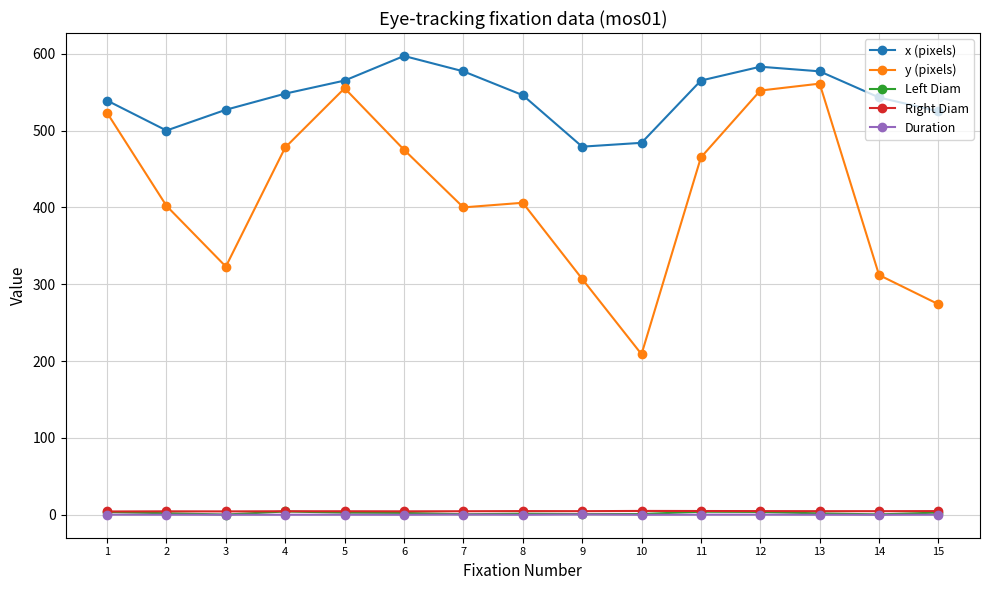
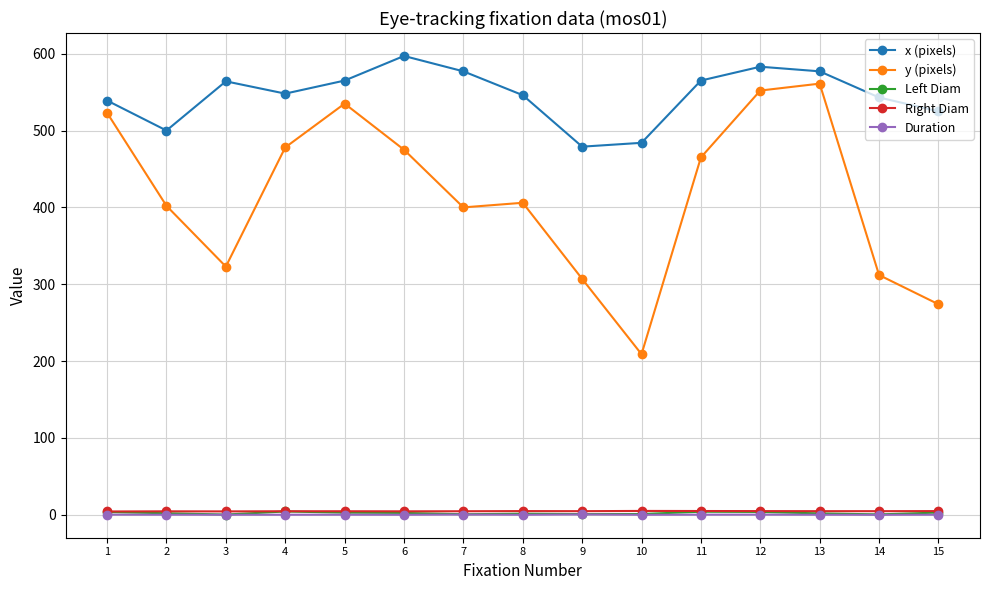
x (pixels), 3: 530 -> 560
y (pixels), 5: 560 -> 540
